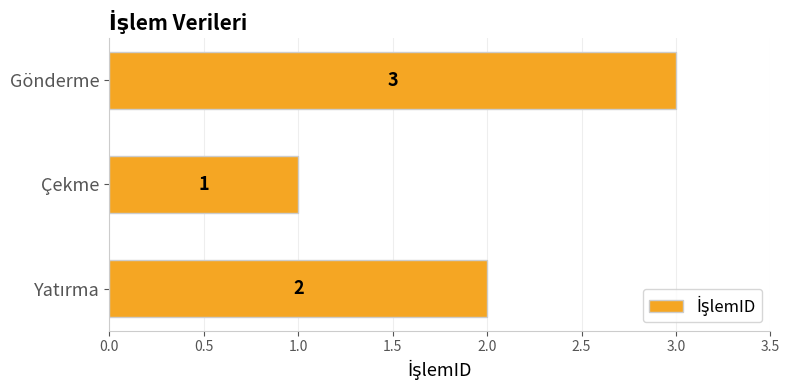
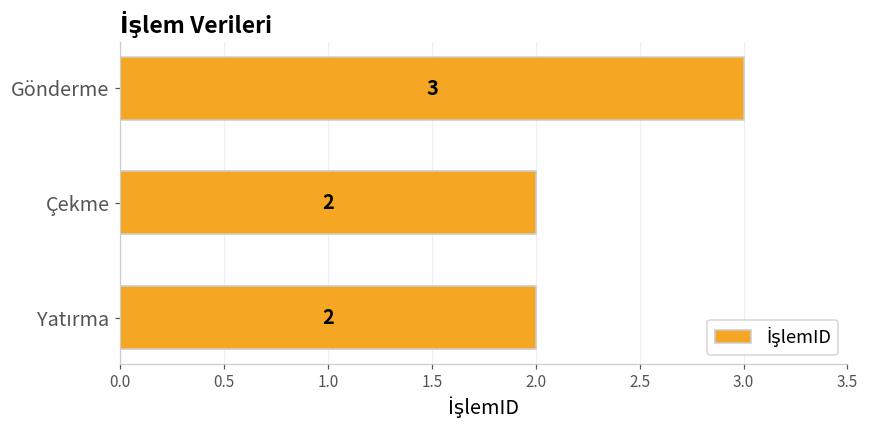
Çekme: 1 -> 2
